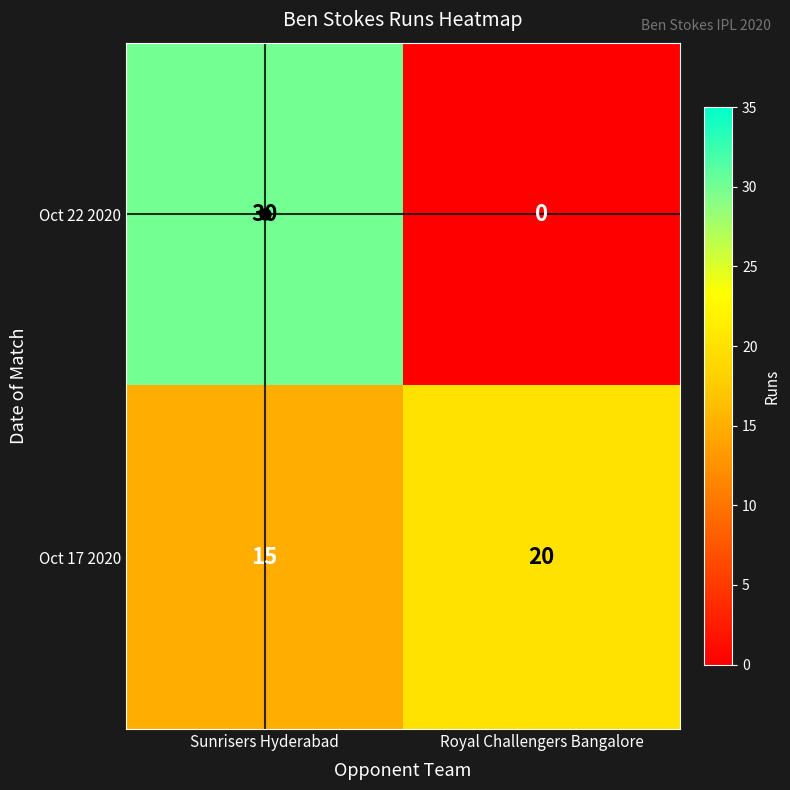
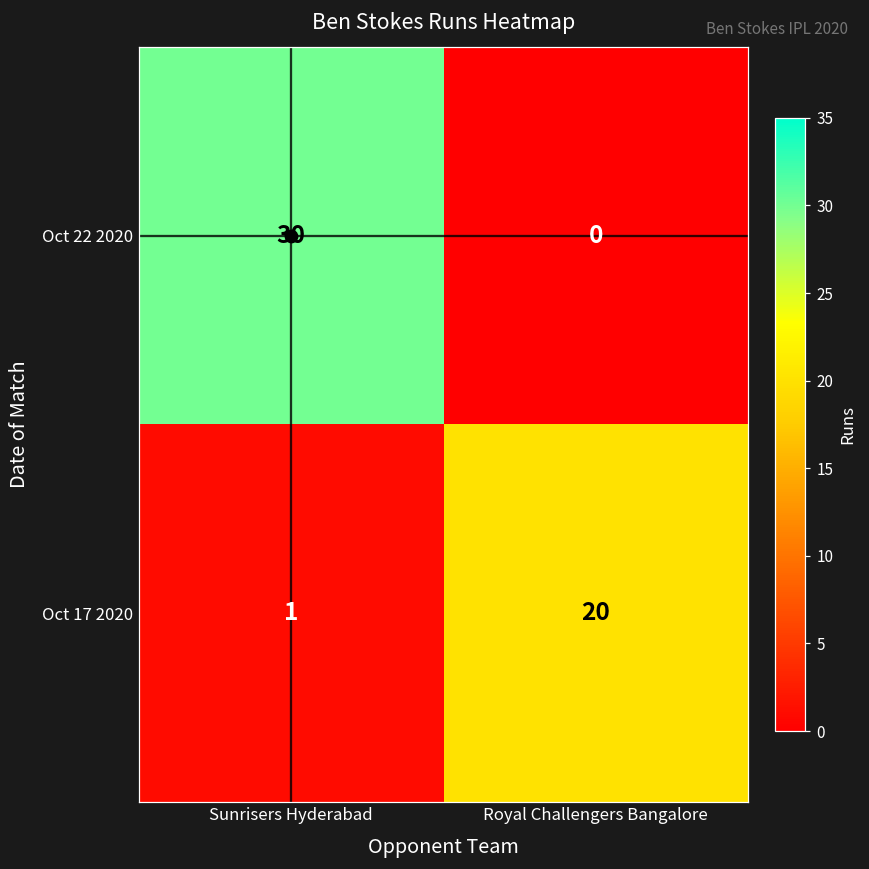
Oct 17 2020, Sunrisers Hyderabad: 15 -> 1
